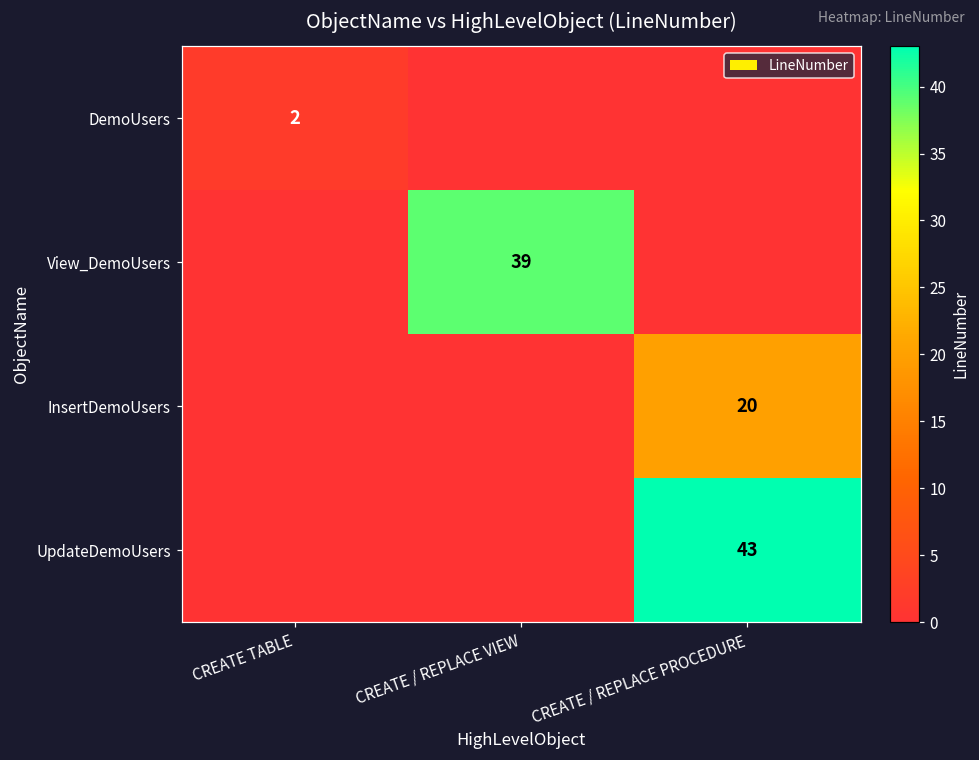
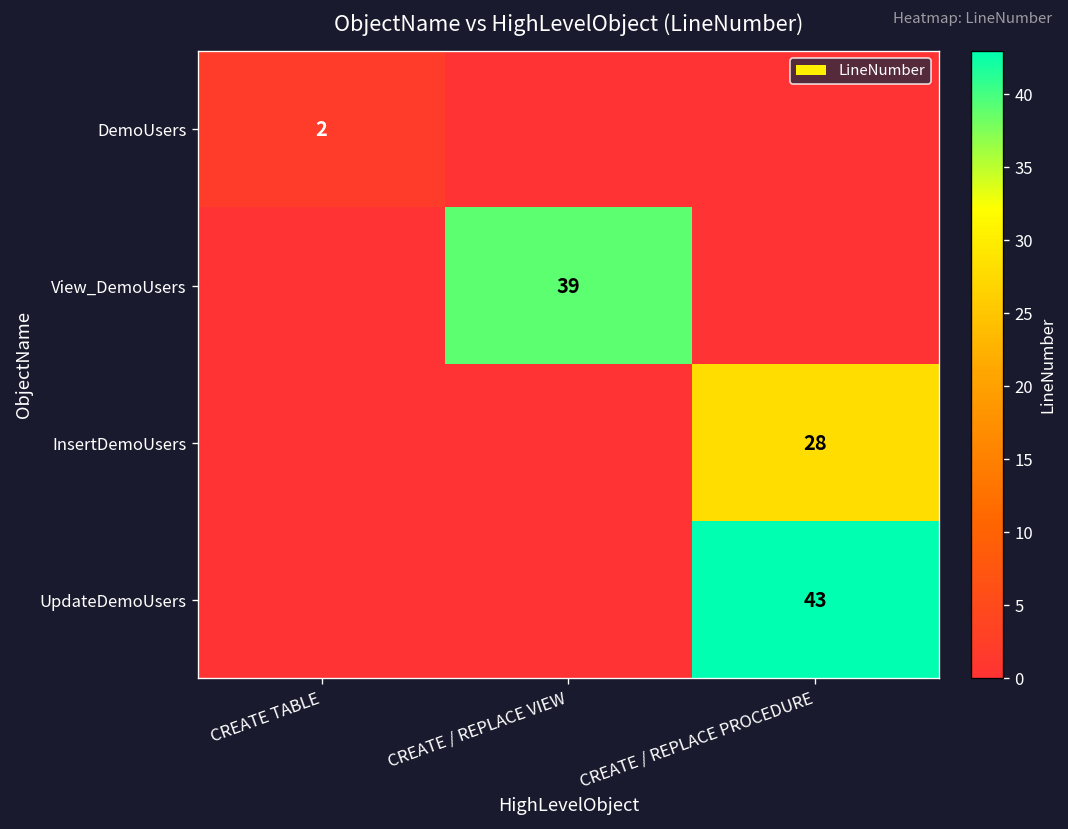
InsertDemoUsers, CREATE / REPLACE PROCEDURE: 20 -> 28
